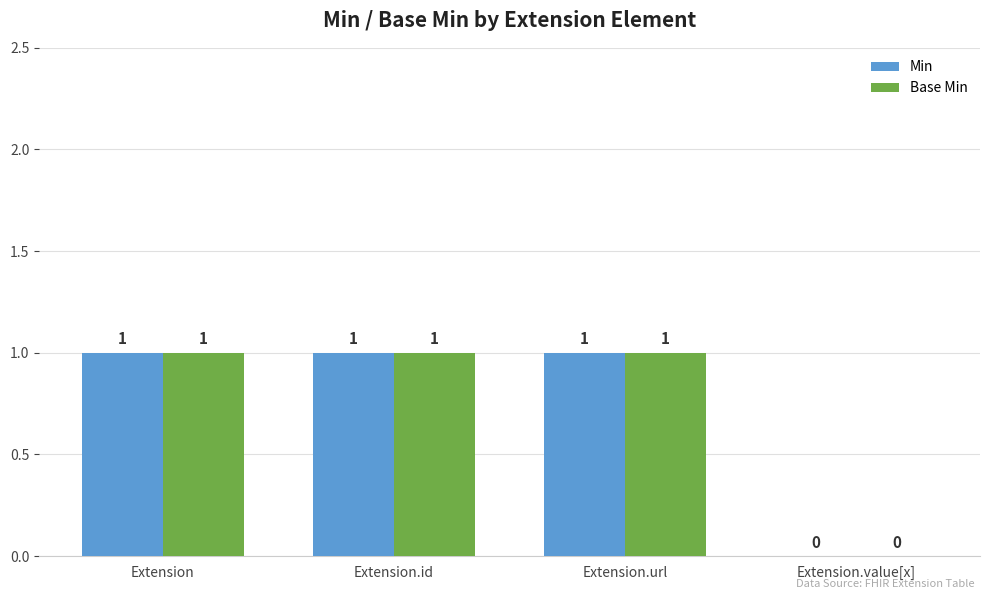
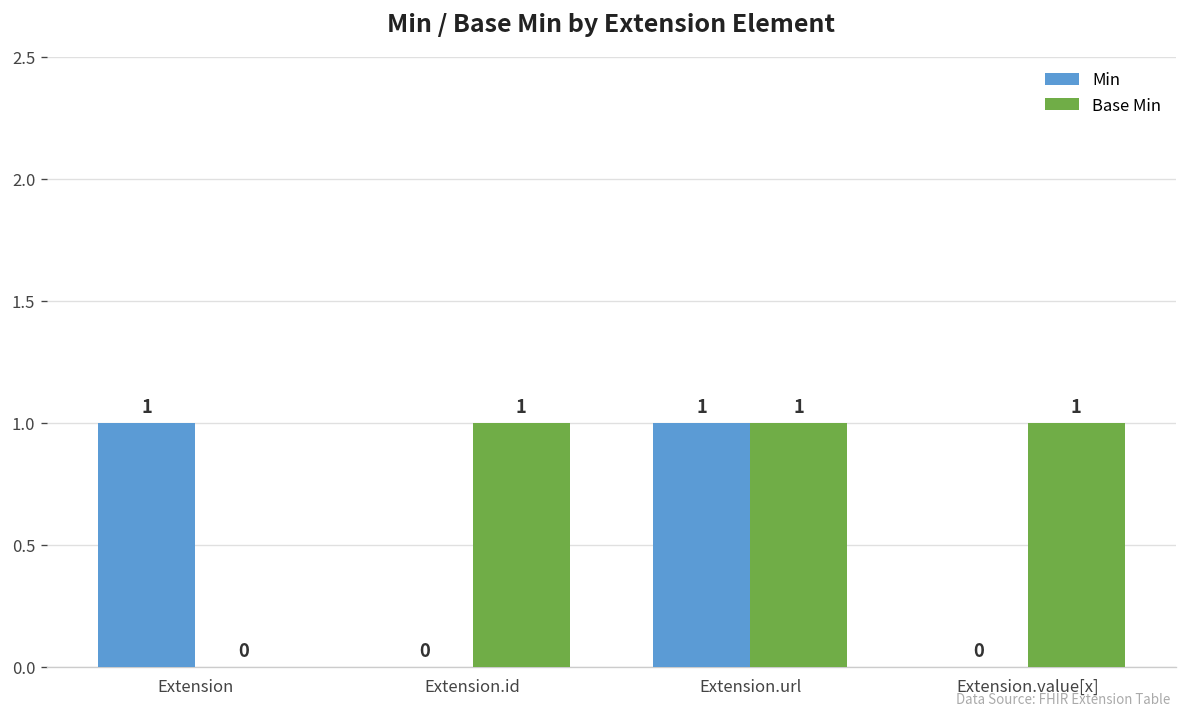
Base Min, Extension: 1 -> 0
Min, Extension.id: 1 -> 0
Base Min, Extension.value[x]: 0 -> 1
